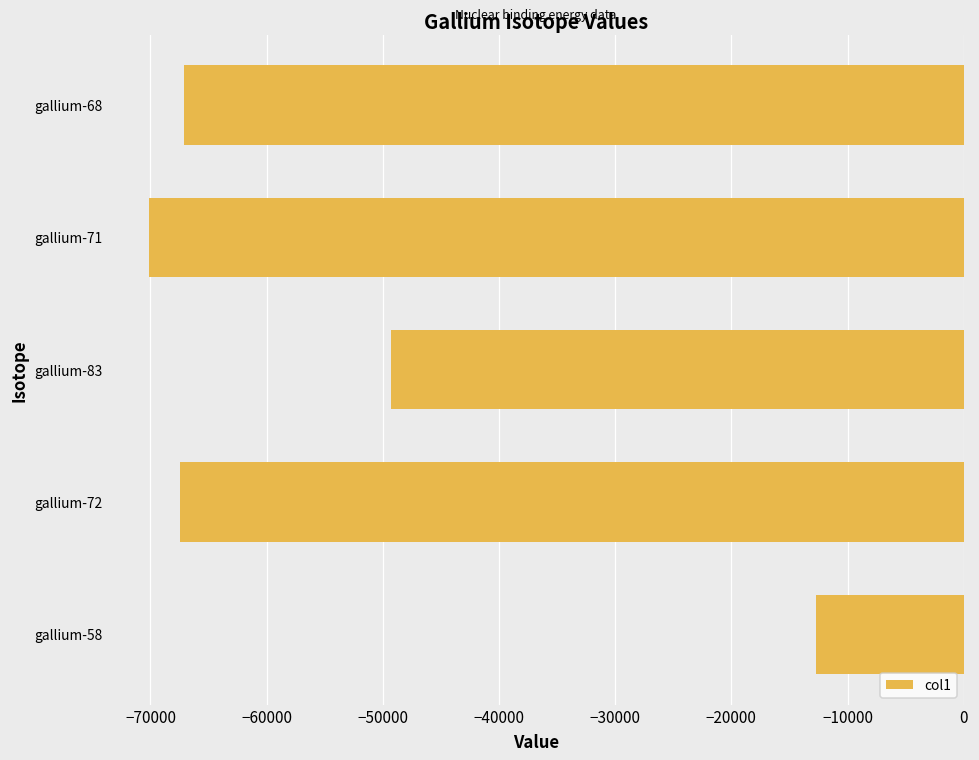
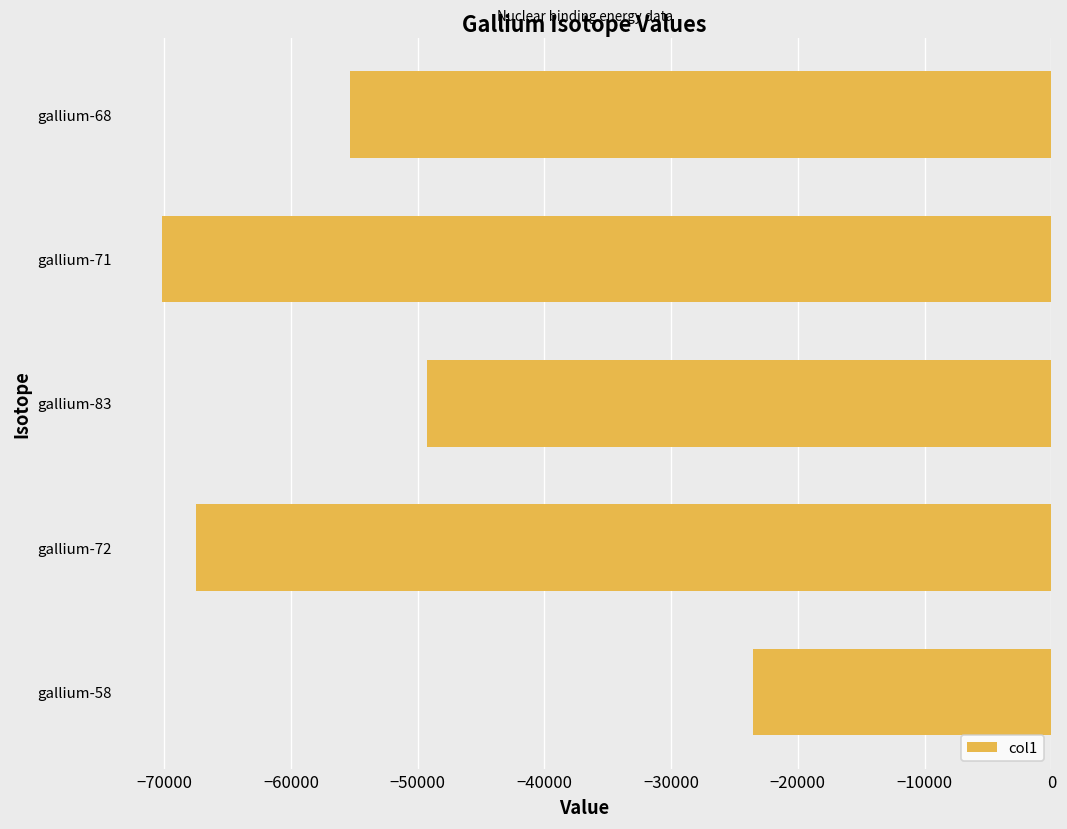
gallium-68: -67100 -> -55400
gallium-58: -12700 -> -23500
